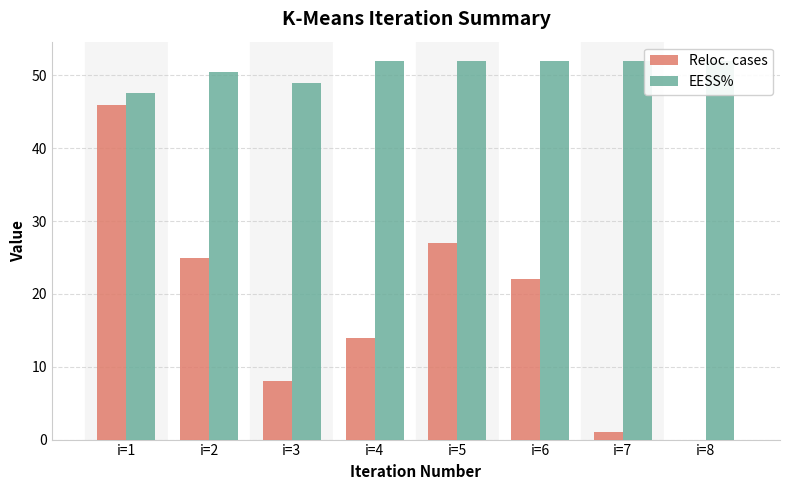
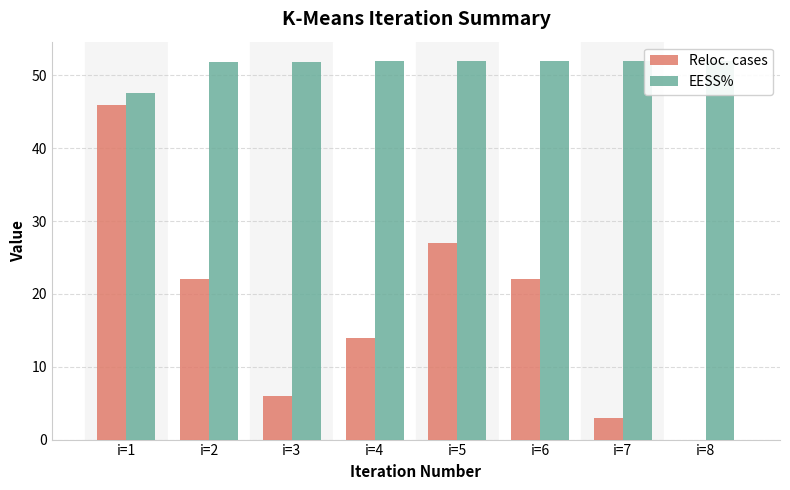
Reloc. cases, i=2: 25 -> 22
EESS%, i=2: 51 -> 52
Reloc. cases, i=3: 8 -> 6
EESS%, i=3: 49 -> 52
Reloc. cases, i=7: 1 -> 3
